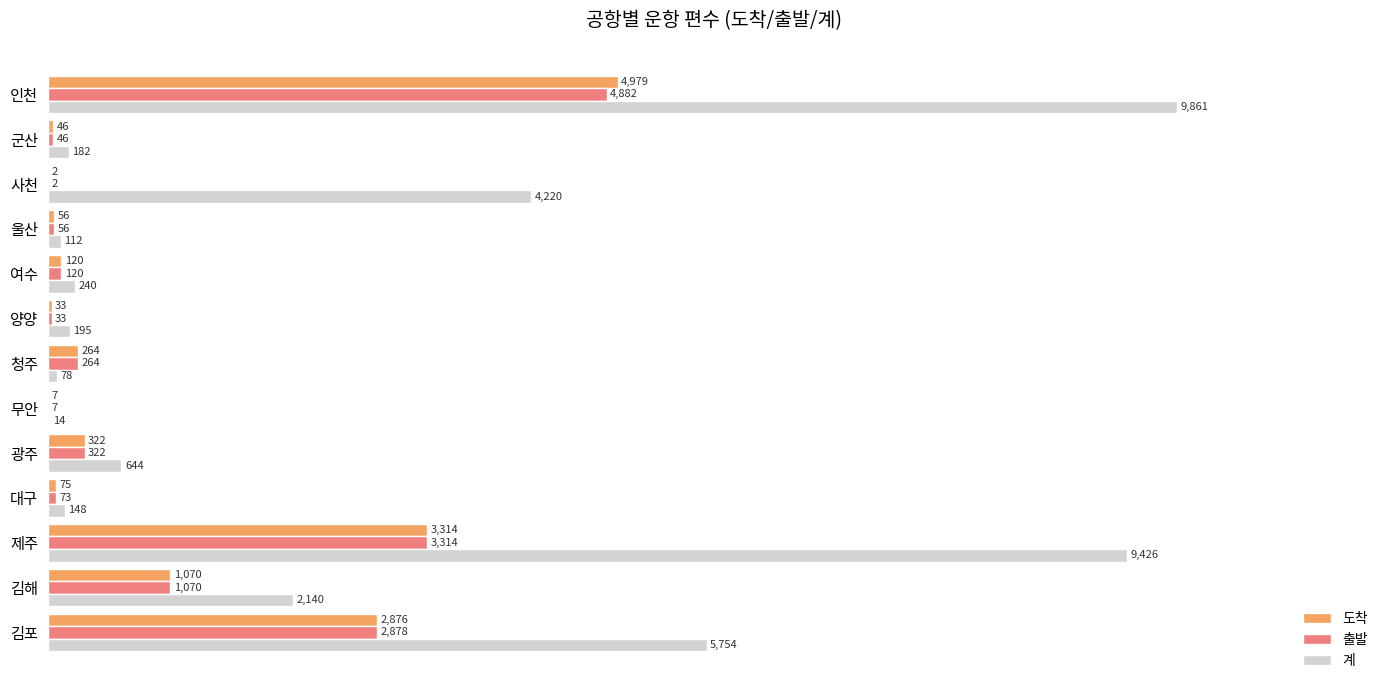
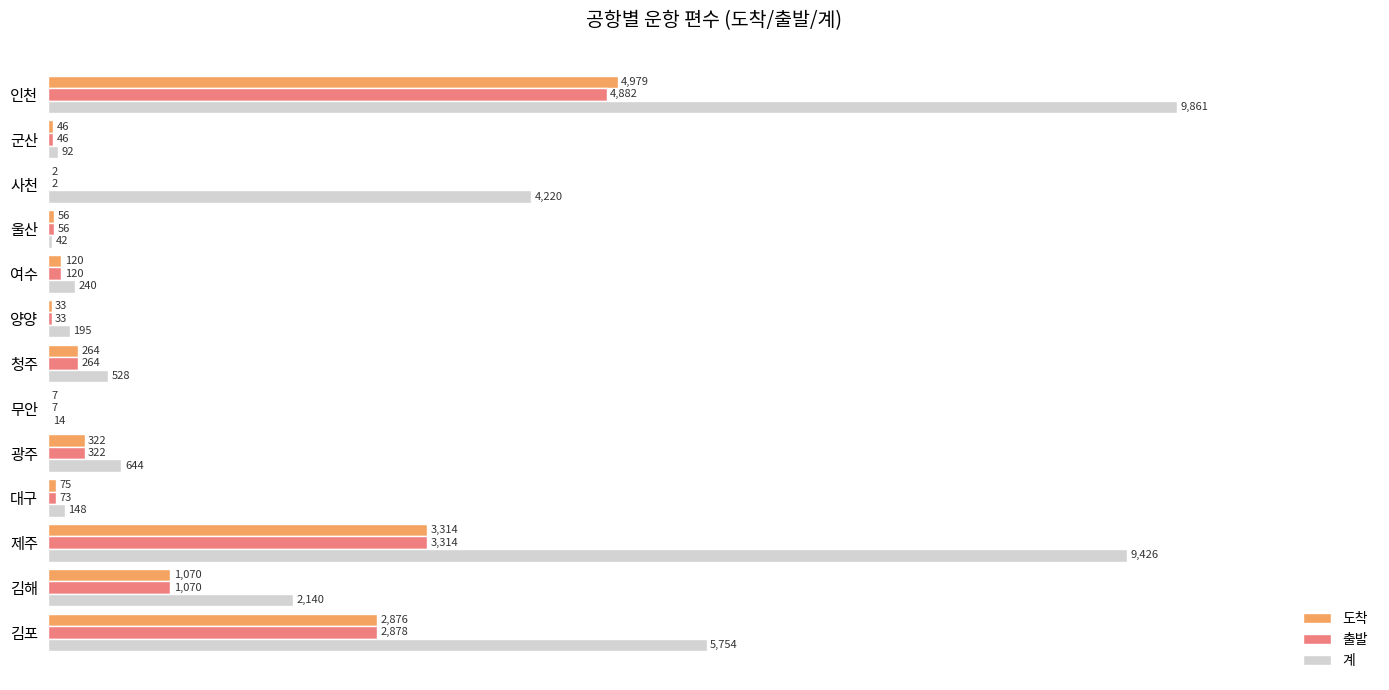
계, 군산: 182 -> 92
계, 울산: 112 -> 42
계, 청주: 78 -> 528
